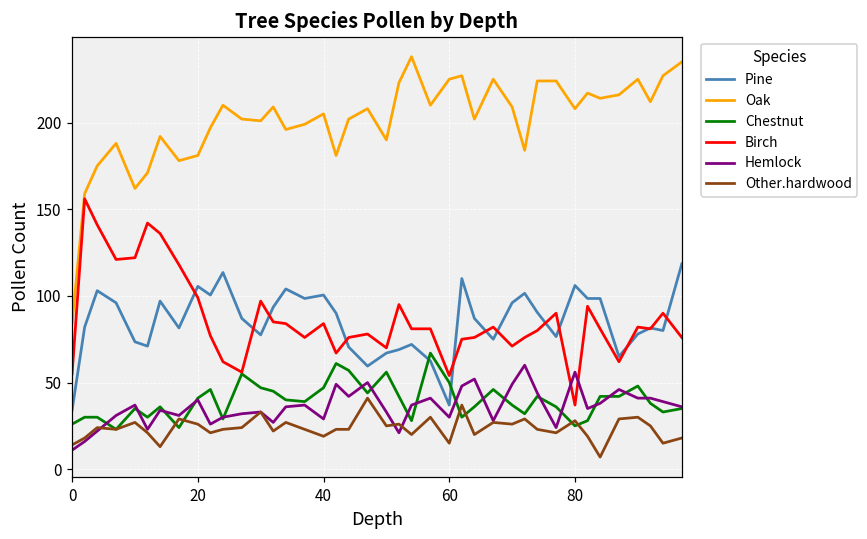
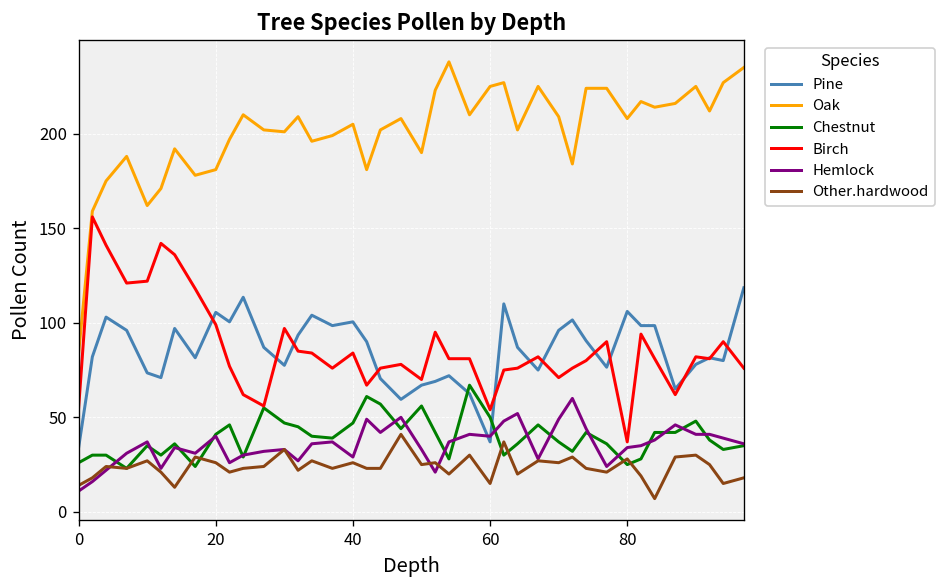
Other.hardwood, 40: 19 -> 26
Hemlock, 60: 30 -> 40
Hemlock, 80: 56 -> 34
